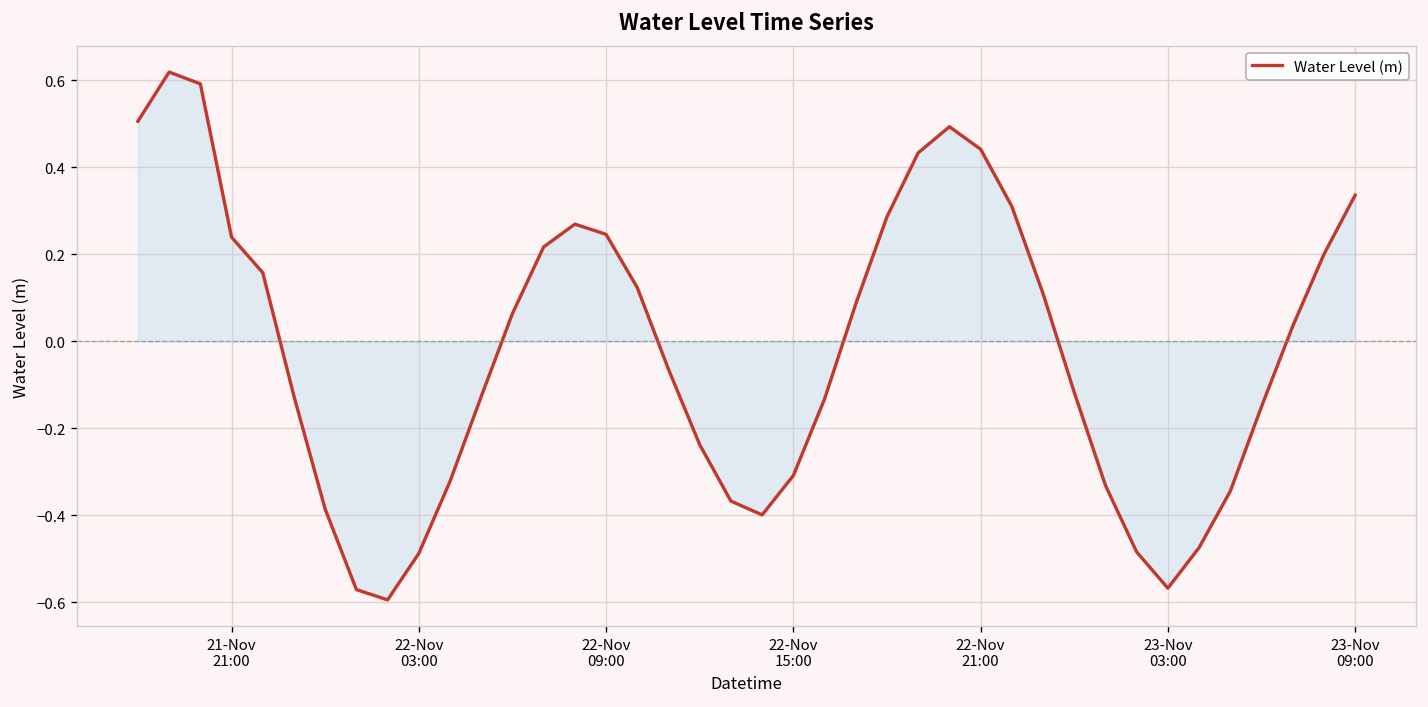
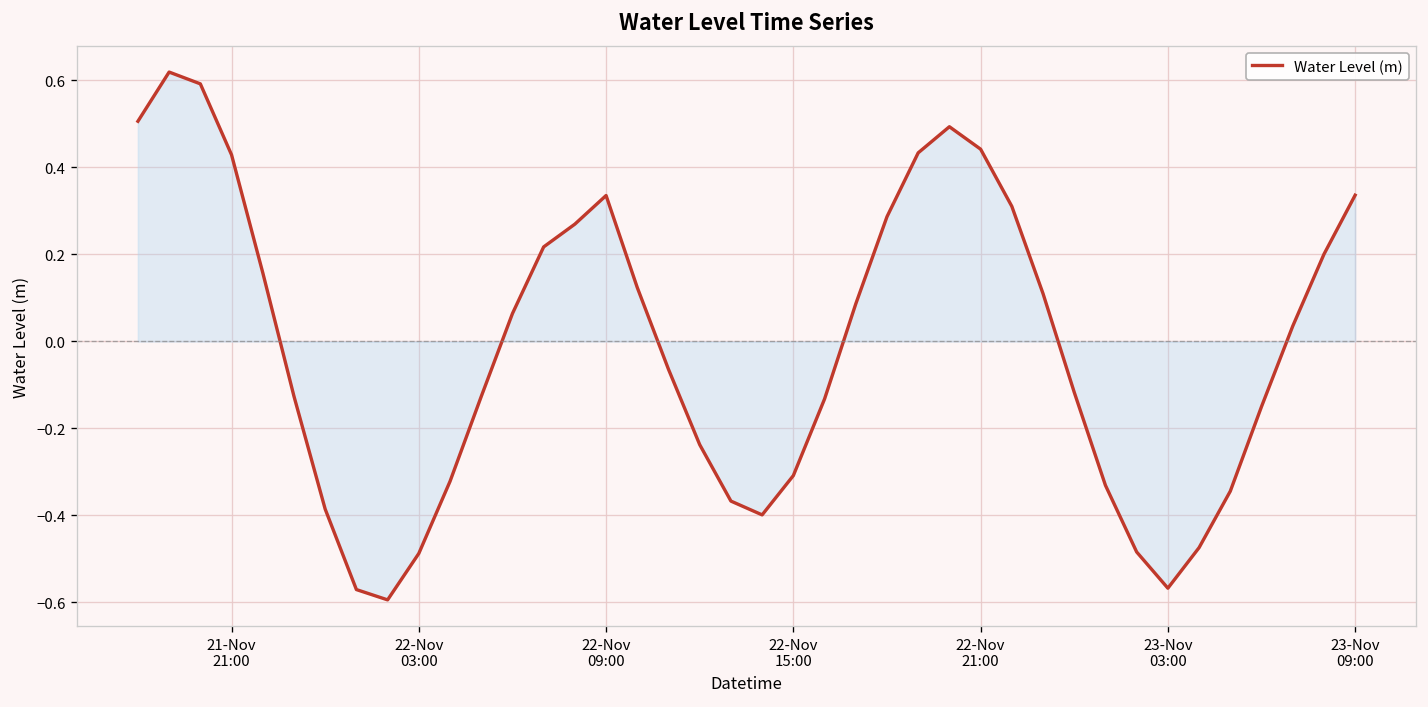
Water Level (m), 21-Nov 21:00: 0.24 -> 0.43
Water Level (m), 22-Nov 09:00: 0.25 -> 0.34
